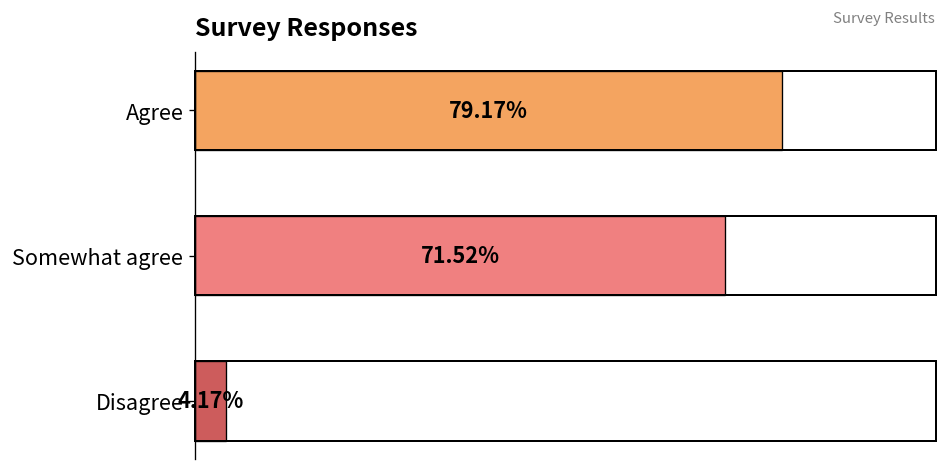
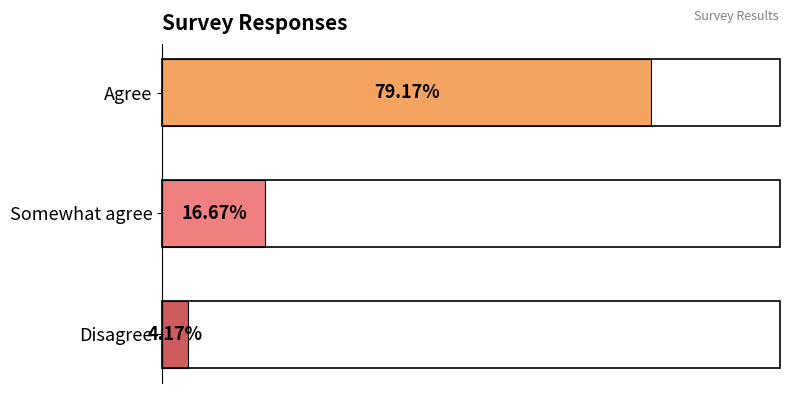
Somewhat agree: 71.52% -> 16.67%
